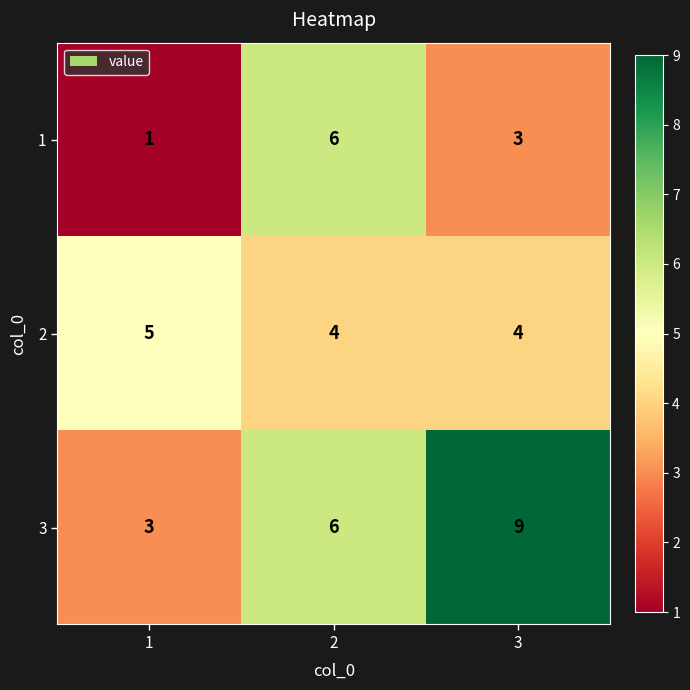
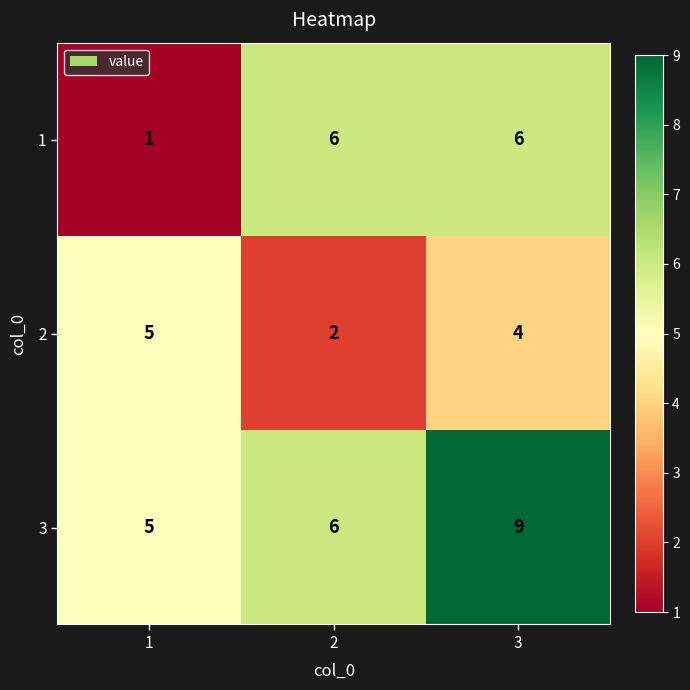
1, 3: 3 -> 6
2, 2: 4 -> 2
3, 1: 3 -> 5
